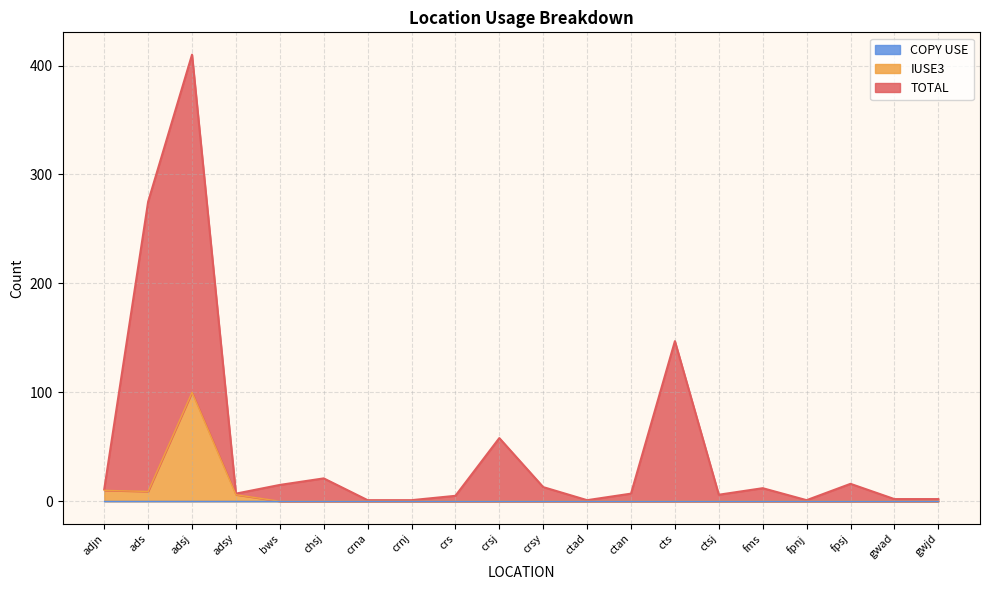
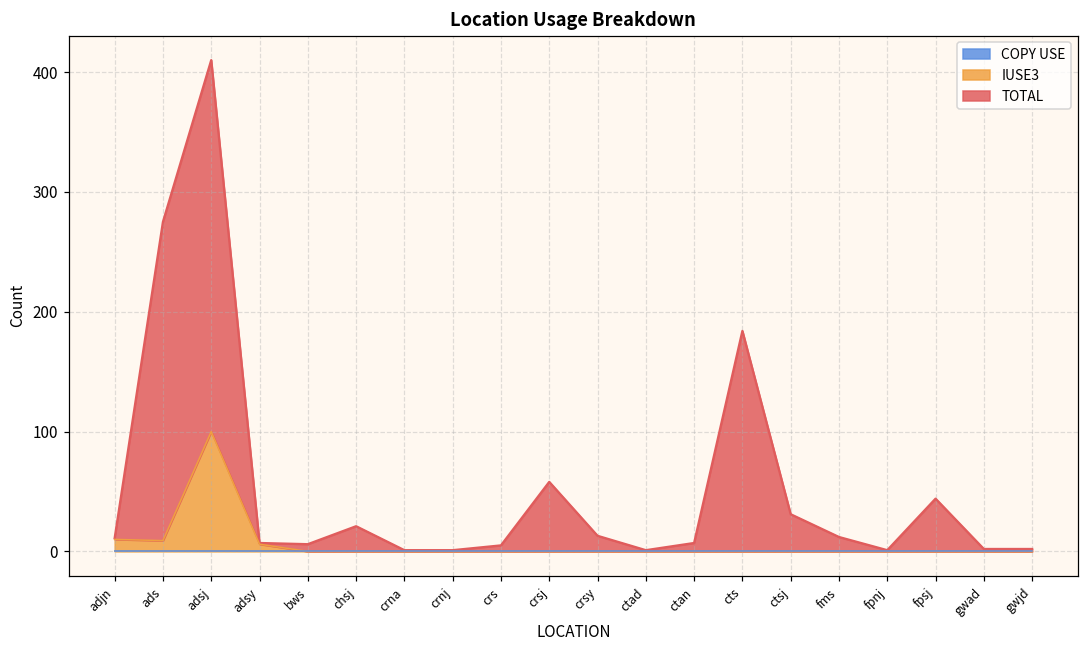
TOTAL, bws: 15 -> 6
TOTAL, cts: 147 -> 184
TOTAL, ctsj: 6 -> 31
TOTAL, fpsj: 16 -> 44
